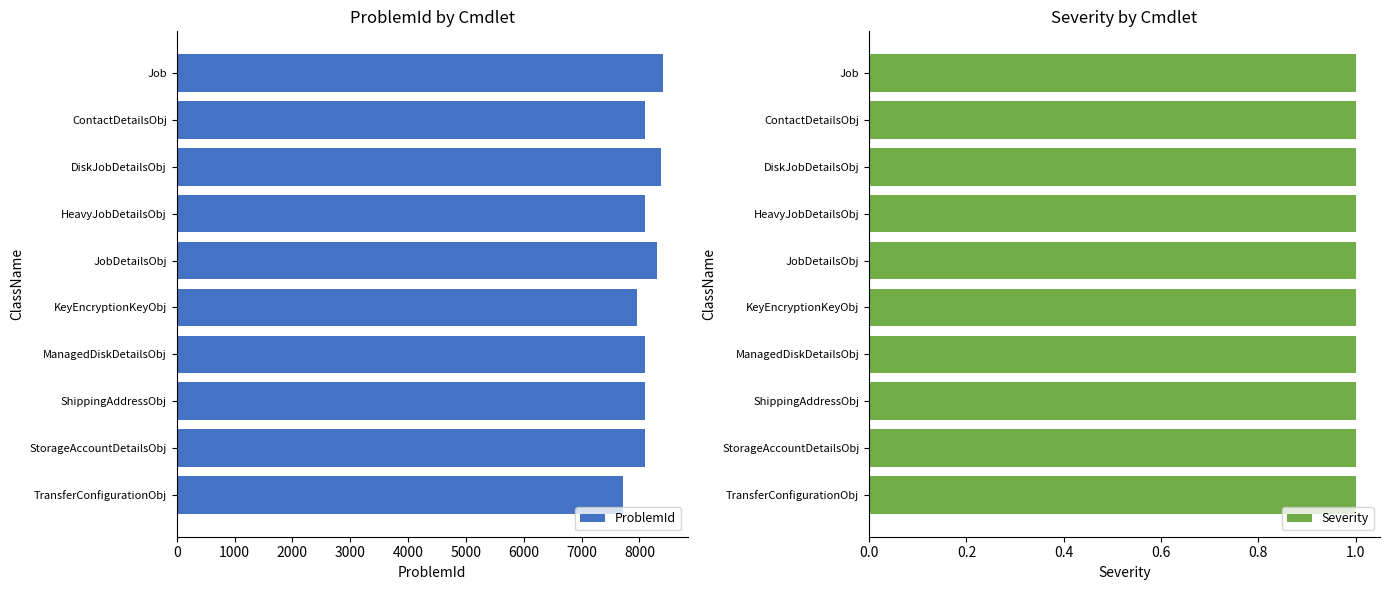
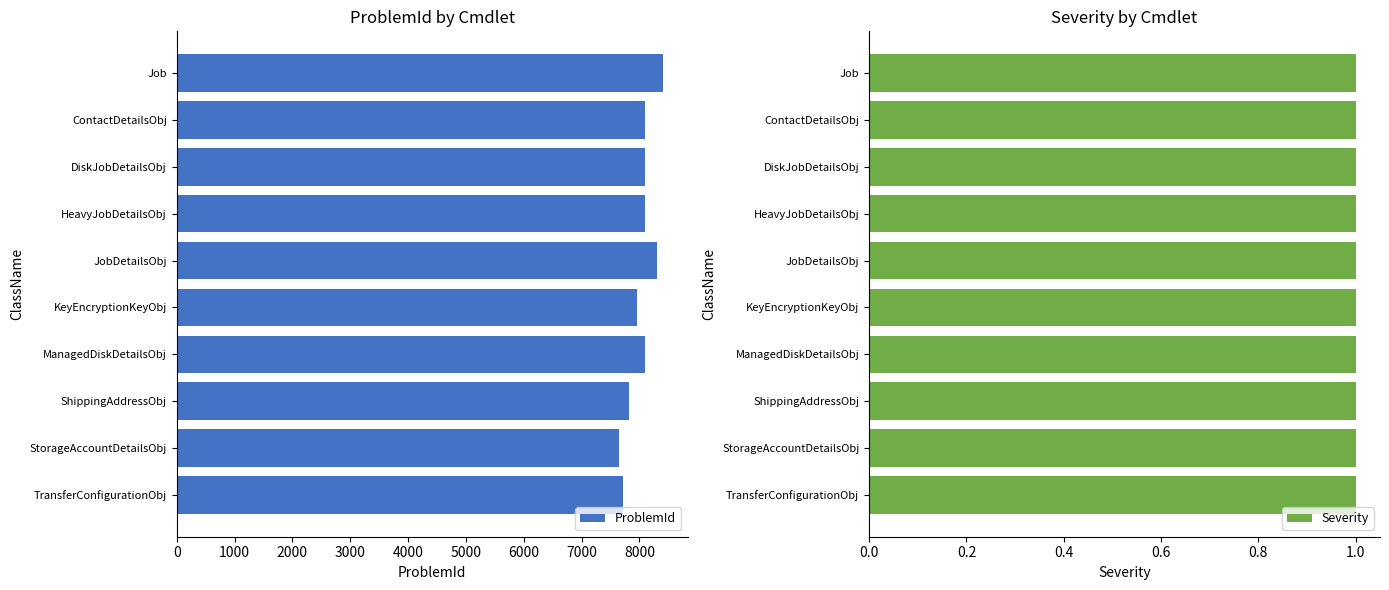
ProblemId by Cmdlet, DiskJobDetailsObj: 8400 -> 8100
ProblemId by Cmdlet, ShippingAddressObj: 8100 -> 7800
ProblemId by Cmdlet, StorageAccountDetailsObj: 8100 -> 7600
